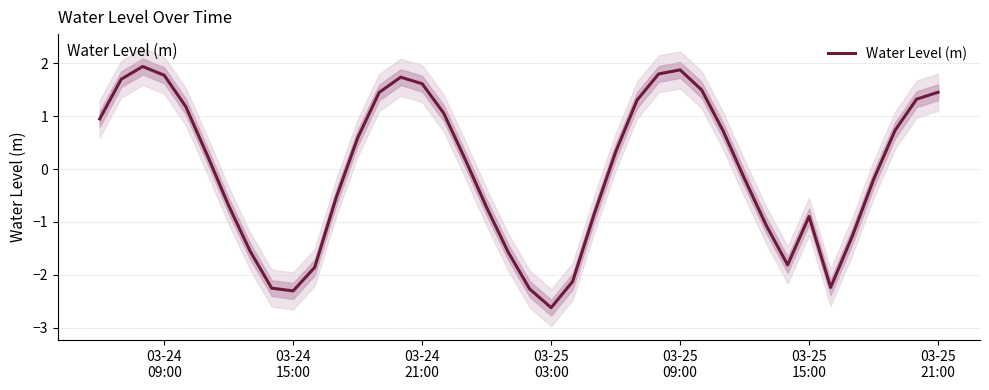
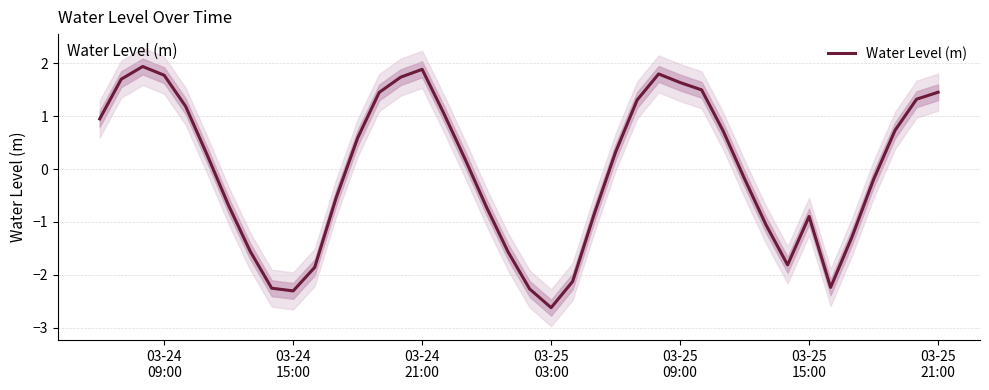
Water Level (m), 03-24 21:00: 1.6 -> 1.9
Water Level (m), 03-25 09:00: 1.9 -> 1.6
